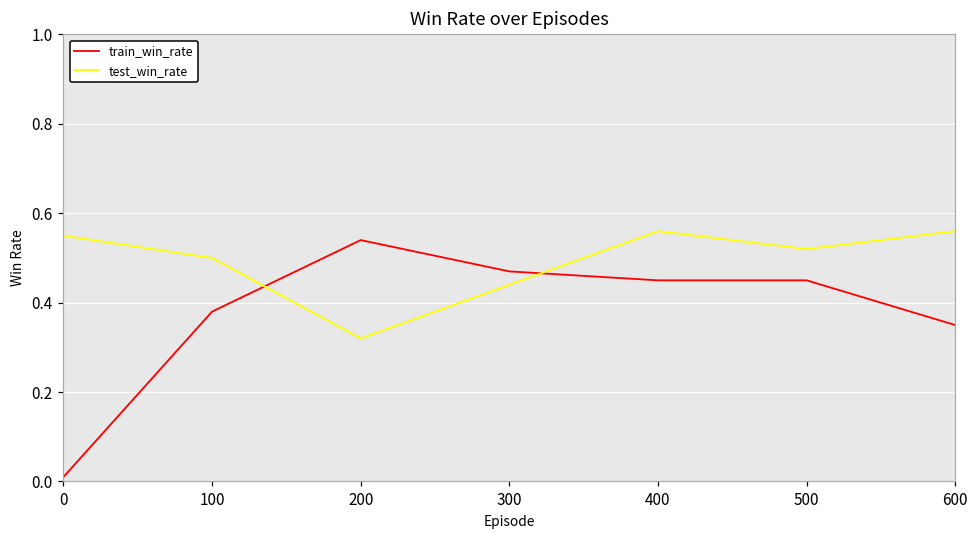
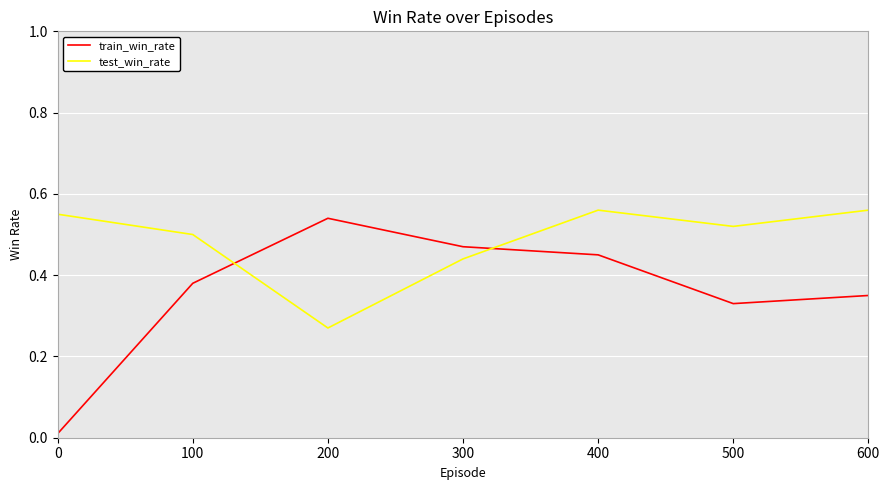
test_win_rate, 200: 0.32 -> 0.27
train_win_rate, 500: 0.45 -> 0.33
